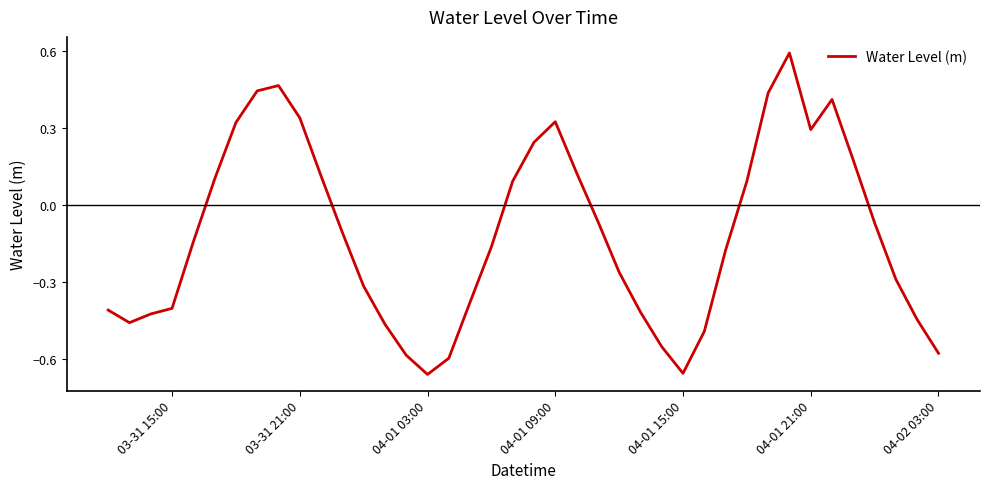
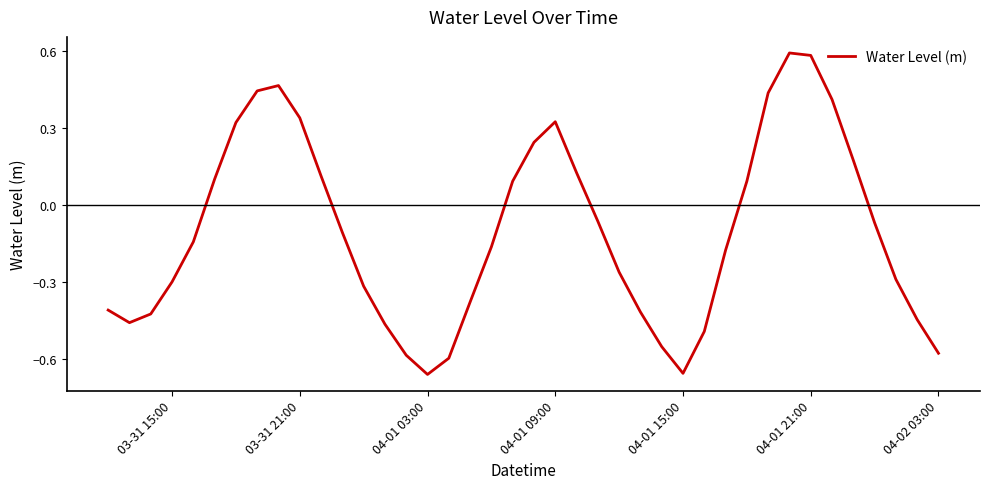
03-31 15:00: -0.40 -> -0.30
04-01 21:00: 0.29 -> 0.58
